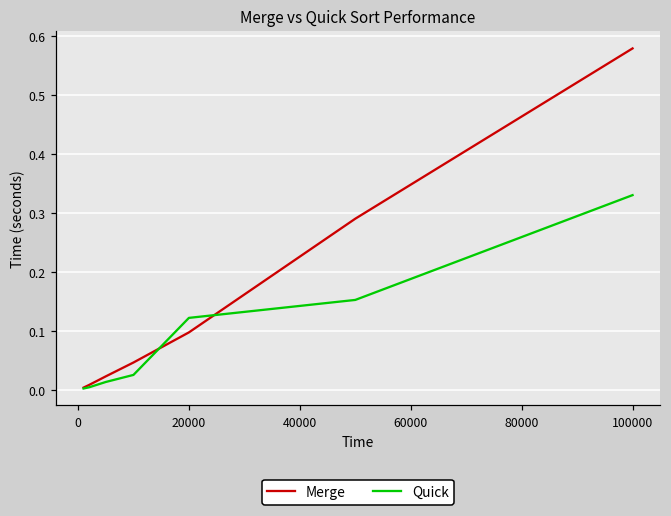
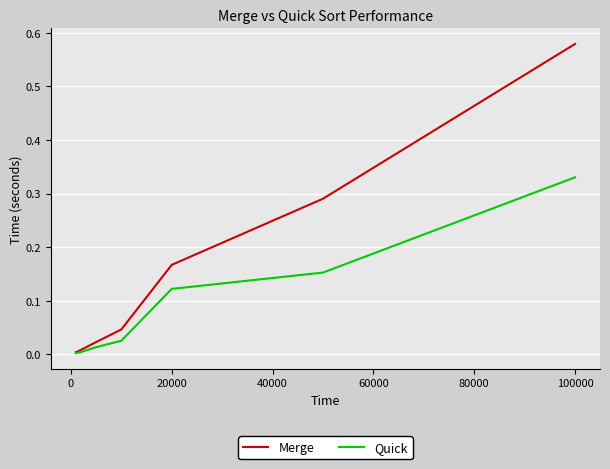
Merge, 20000: 0.10 -> 0.17
